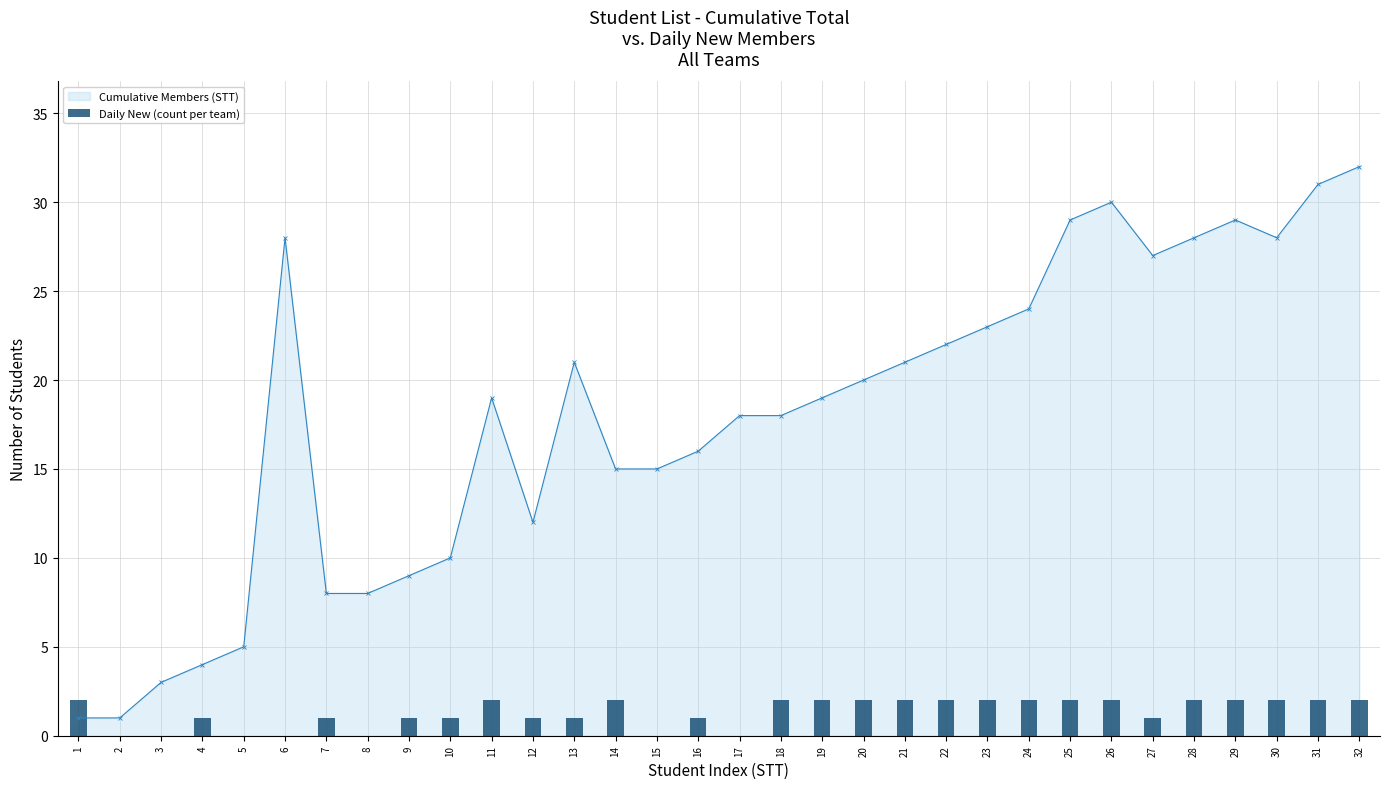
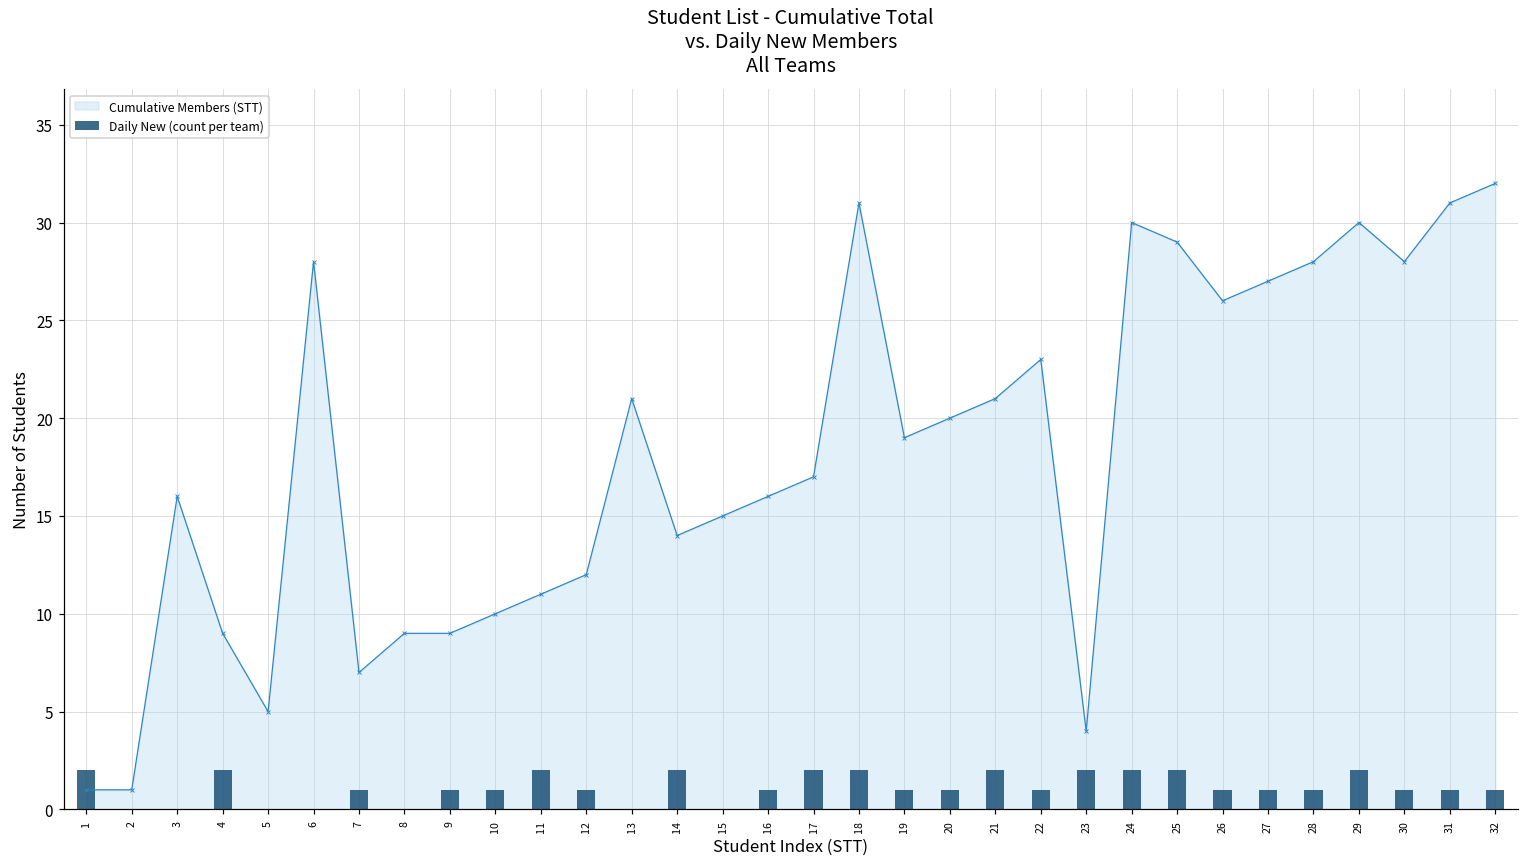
Cumulative Members (STT), 3: 3 -> 16
Cumulative Members (STT), 4: 4 -> 9
Daily New (count per team), 4: 1 -> 2
Cumulative Members (STT), 7: 8 -> 7
Cumulative Members (STT), 8: 8 -> 9
Cumulative Members (STT), 11: 19 -> 11
Daily New (count per team), 13: 1 -> 0
Cumulative Members (STT), 14: 15 -> 14
Cumulative Members (STT), 17: 18 -> 17
Daily New (count per team), 17: 0 -> 2
Cumulative Members (STT), 18: 18 -> 31
Daily New (count per team), 19: 2 -> 1
Daily New (count per team), 20: 2 -> 1
Cumulative Members (STT), 22: 22 -> 23
Daily New (count per team), 22: 2 -> 1
Cumulative Members (STT), 23: 23 -> 4
Cumulative Members (STT), 24: 24 -> 30
Cumulative Members (STT), 26: 30 -> 26
Daily New (count per team), 26: 2 -> 1
Daily New (count per team), 28: 2 -> 1
Cumulative Members (STT), 29: 29 -> 30
Daily New (count per team), 30: 2 -> 1
Daily New (count per team), 31: 2 -> 1
Daily New (count per team), 32: 2 -> 1
